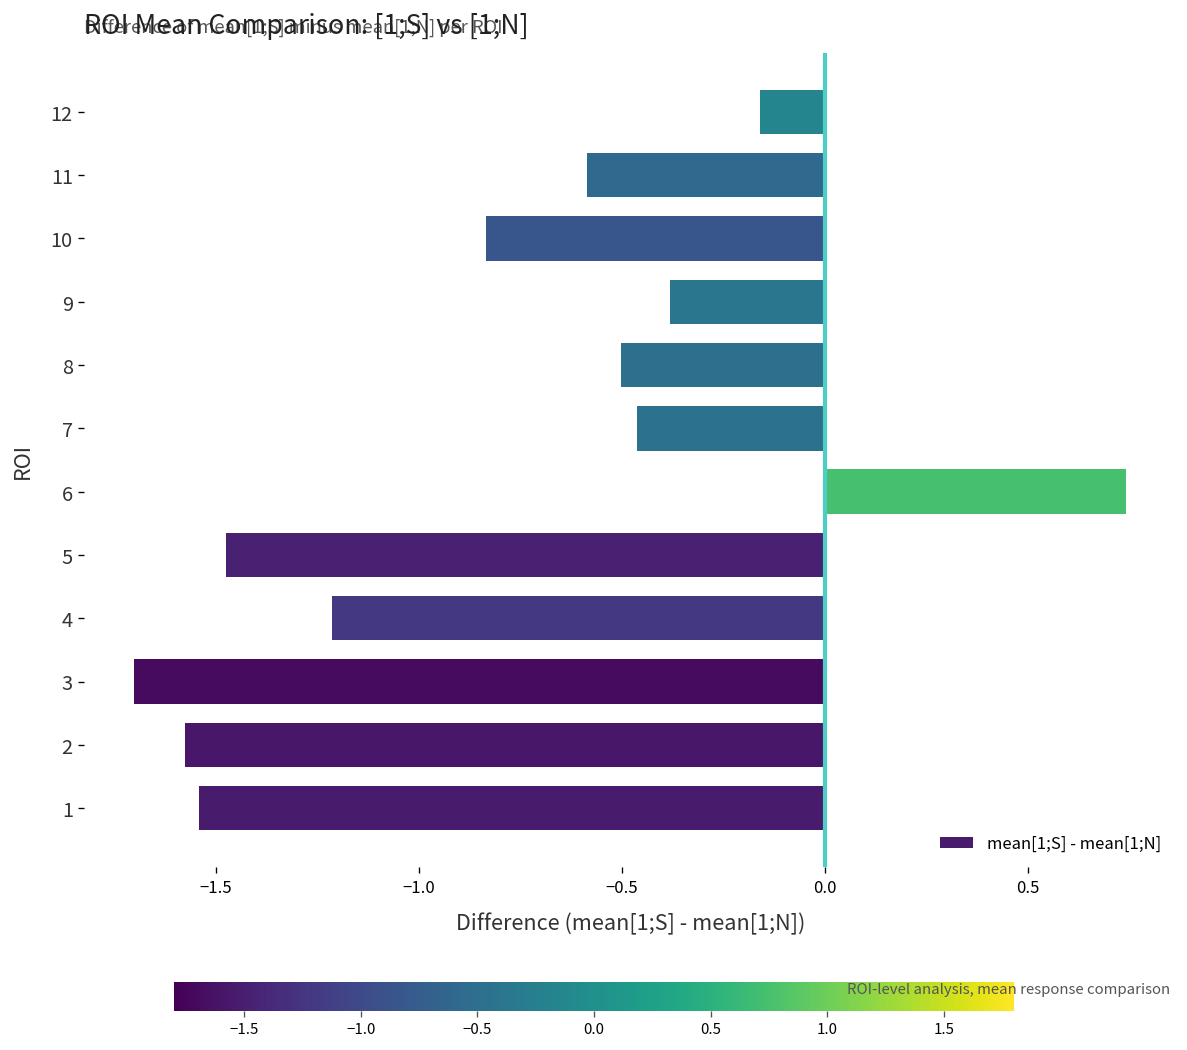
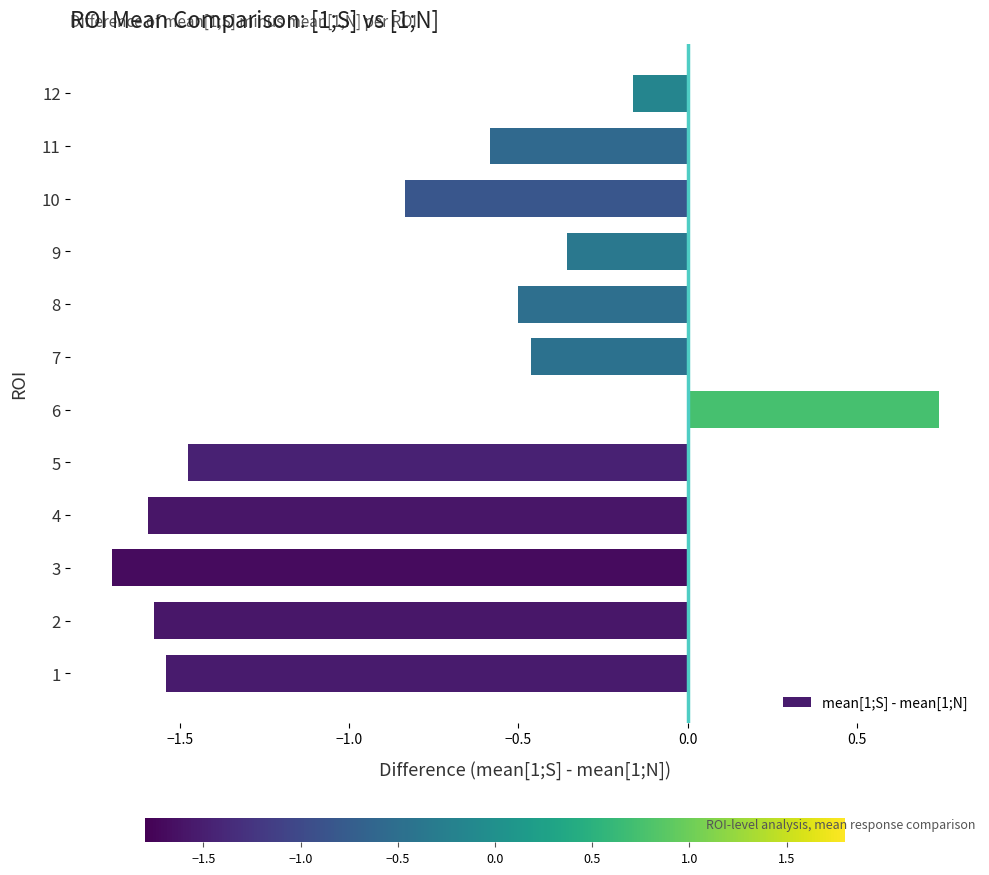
9: -0.38 -> -0.36
4: -1.22 -> -1.60
